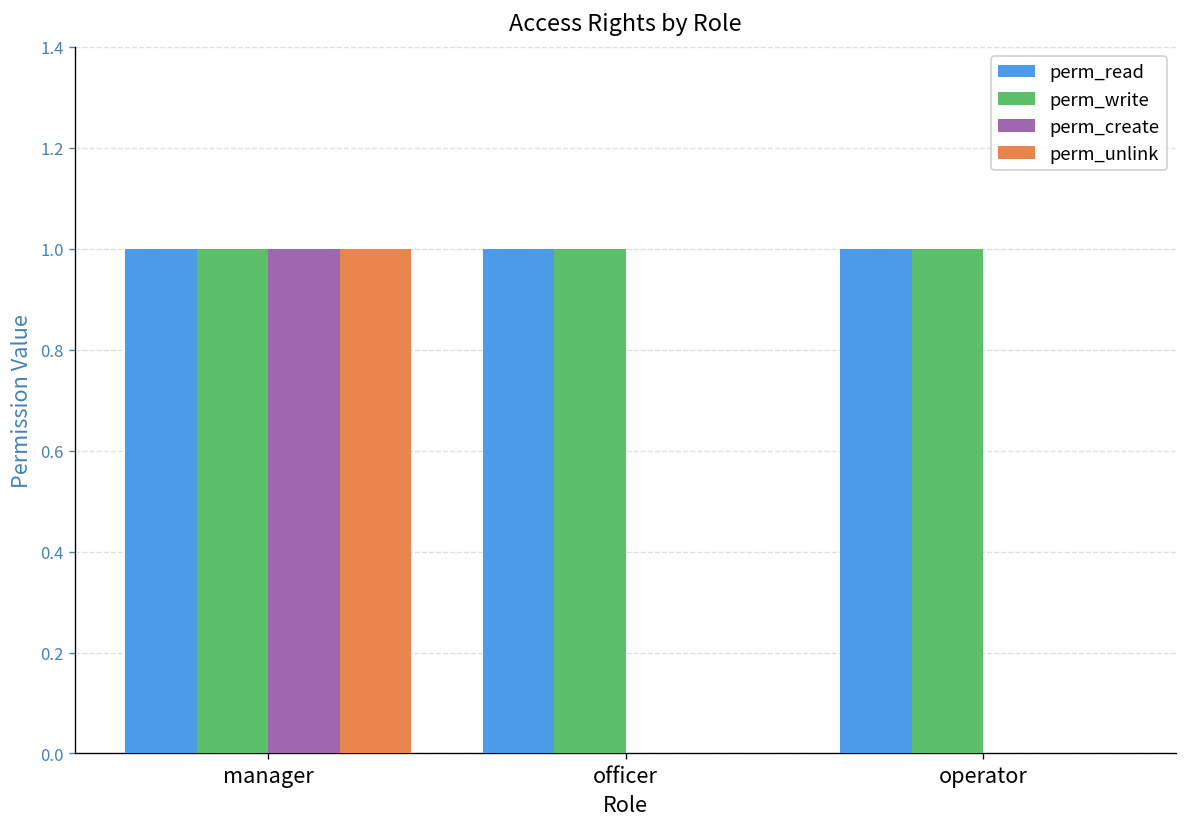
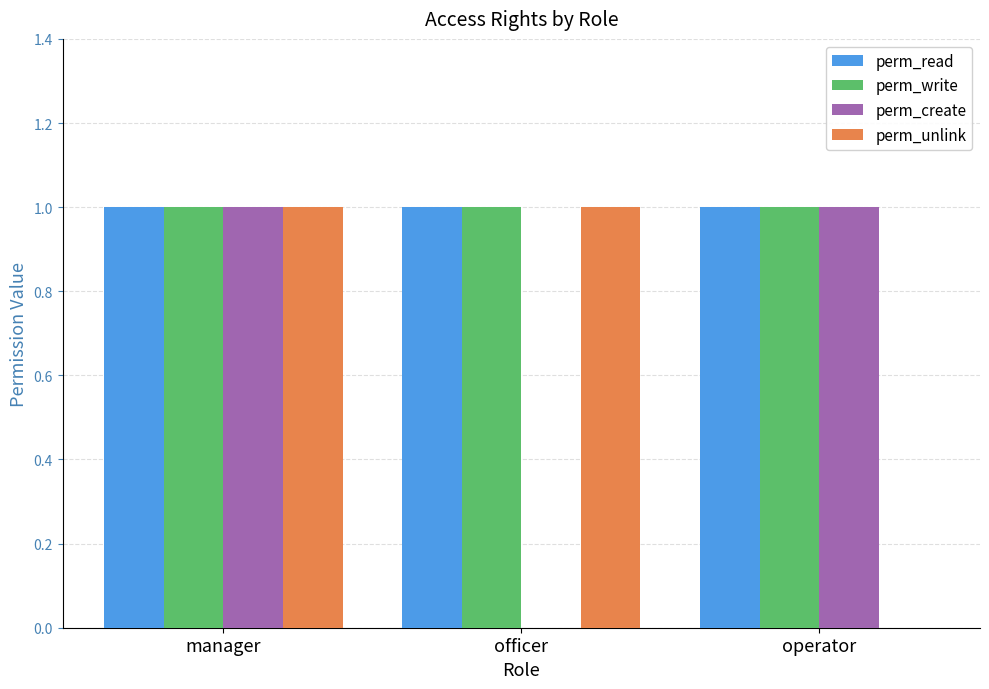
perm_unlink, officer: 0 -> 1
perm_create, operator: 0 -> 1
